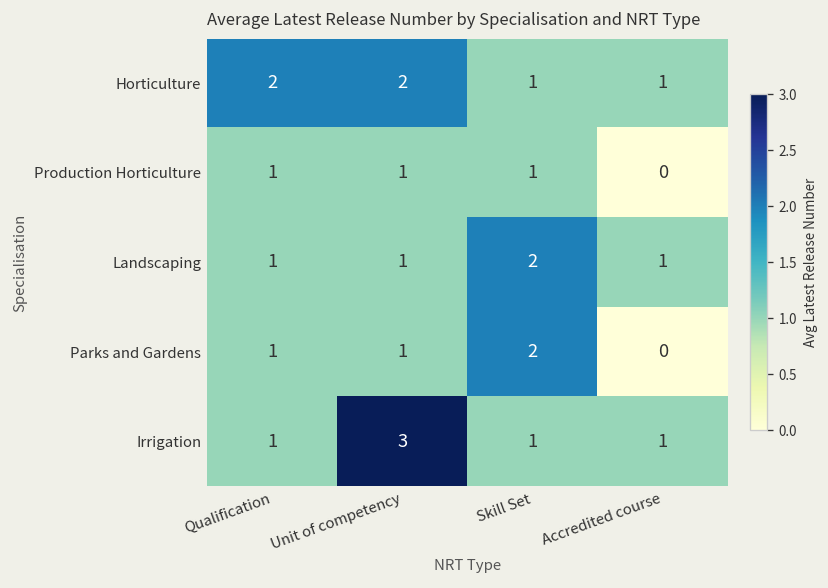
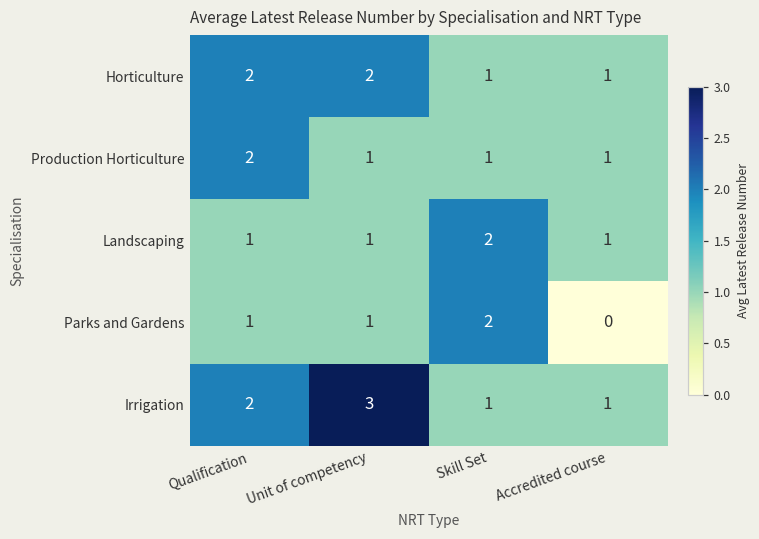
Production Horticulture, Qualification: 1 -> 2
Production Horticulture, Accredited course: 0 -> 1
Irrigation, Qualification: 1 -> 2
